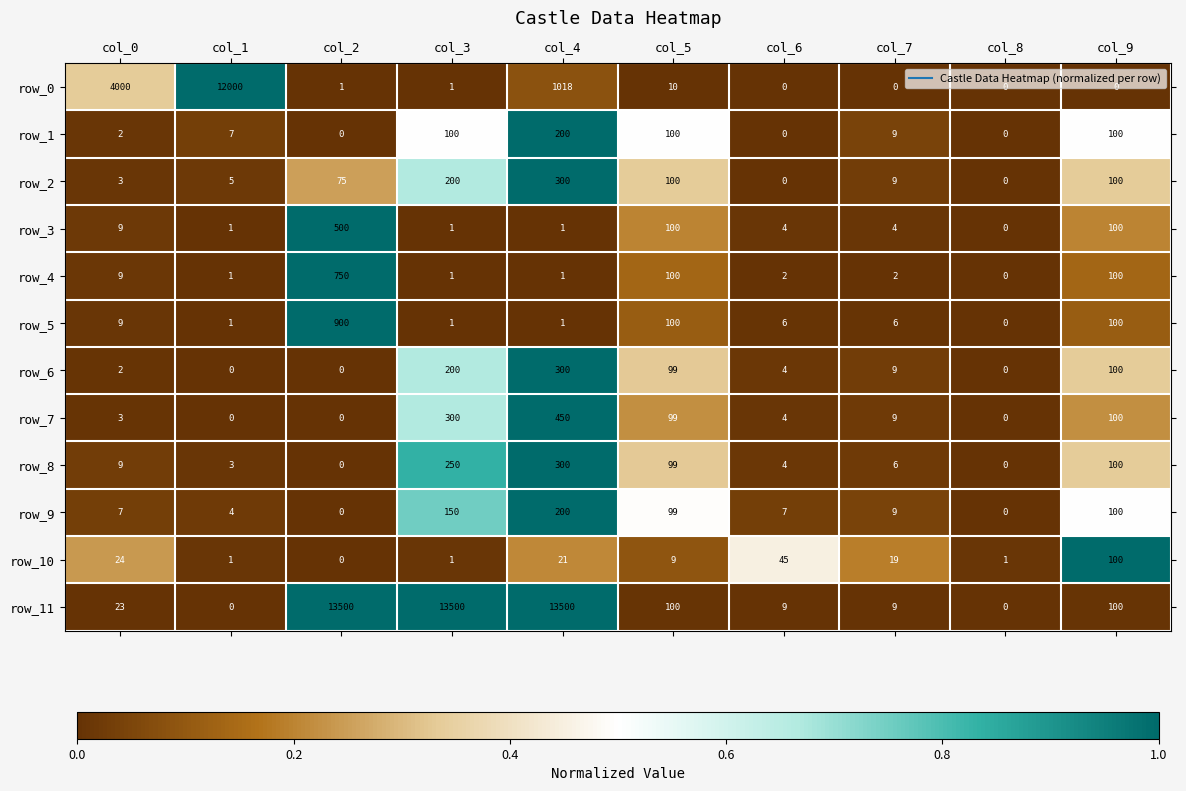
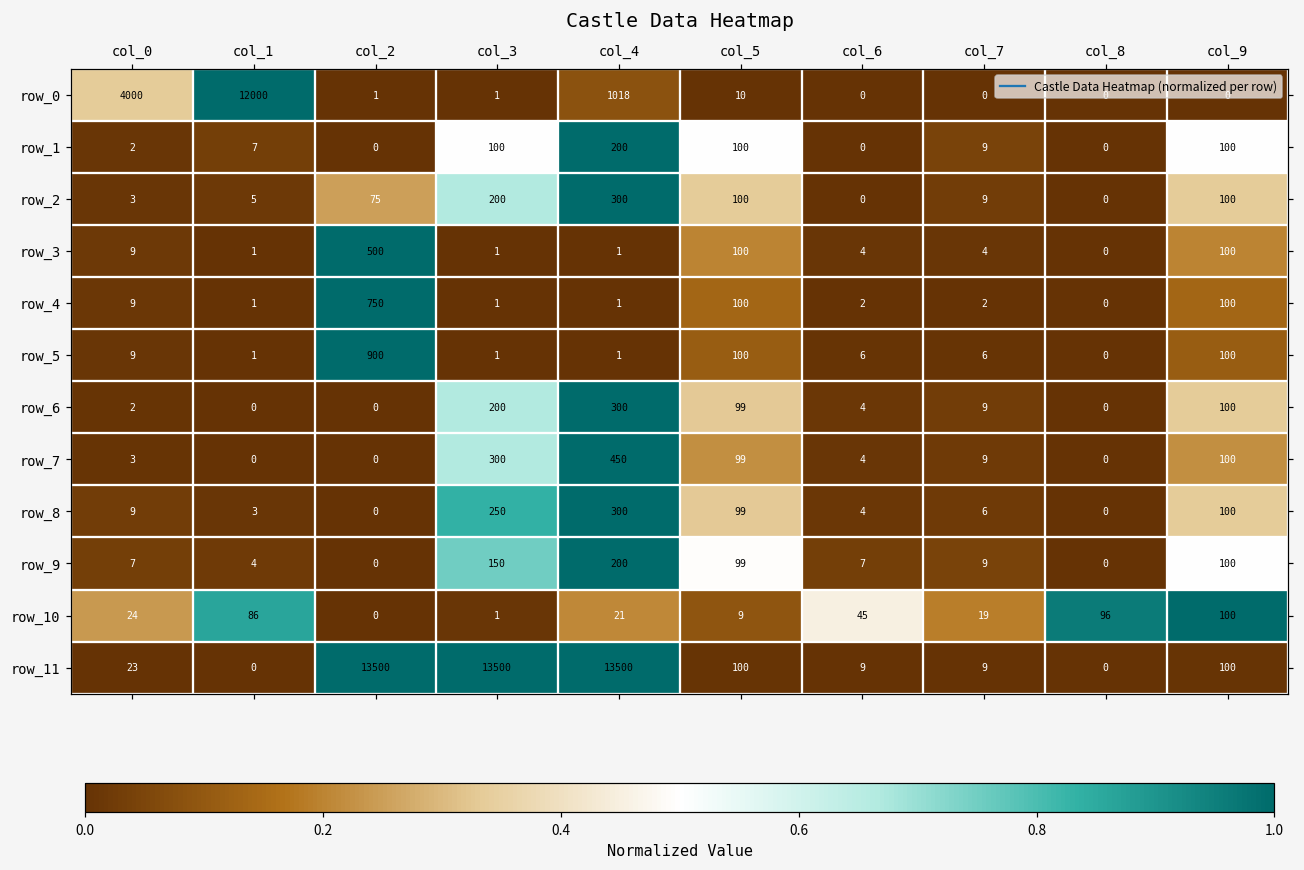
row_10, col_1: 1 -> 86
row_10, col_8: 1 -> 96
